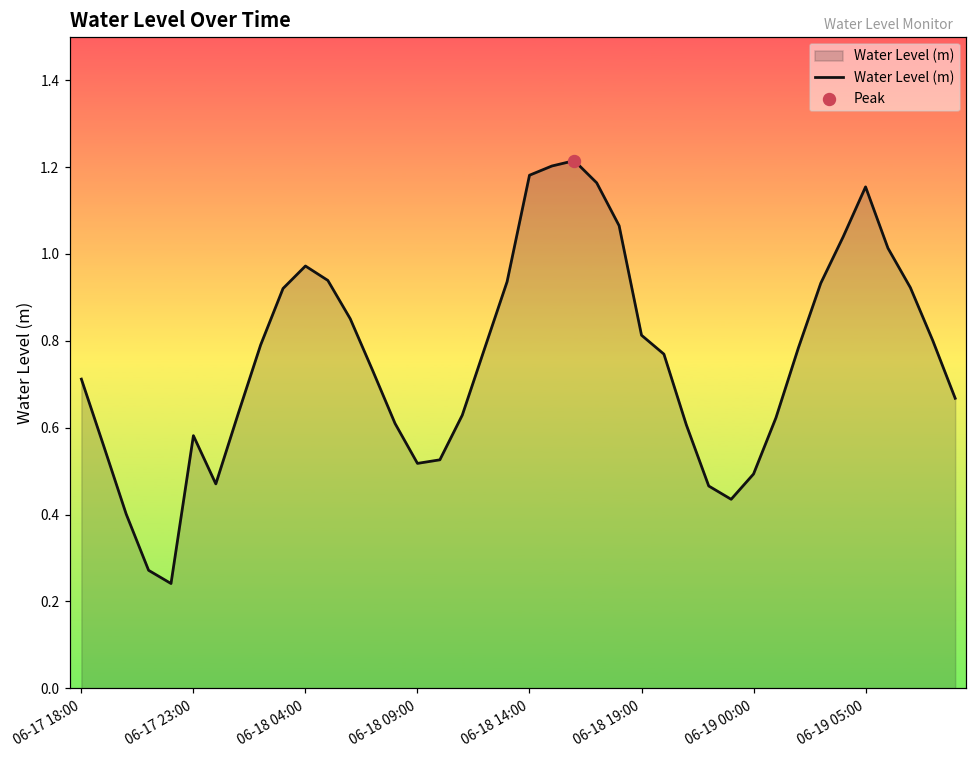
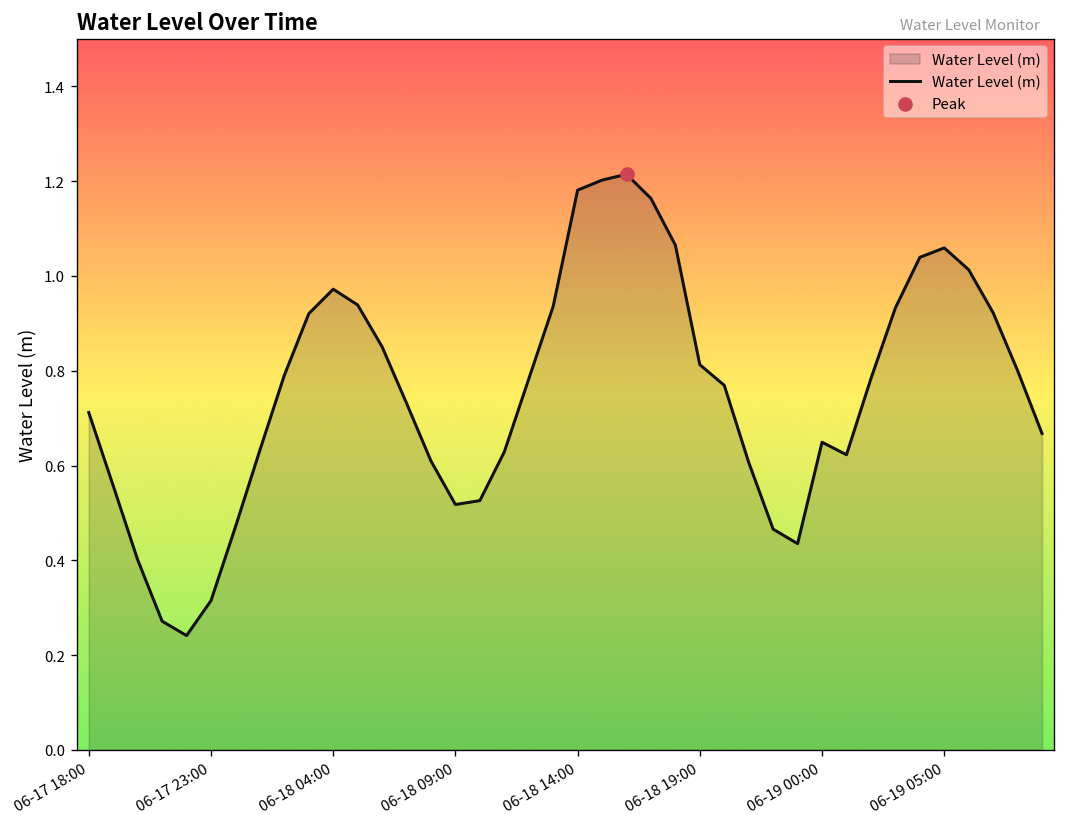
Water Level (m), 06-17 23:00: 0.58 -> 0.31
Water Level (m), 06-19 00:00: 0.49 -> 0.65
Water Level (m), 06-19 05:00: 1.15 -> 1.06
